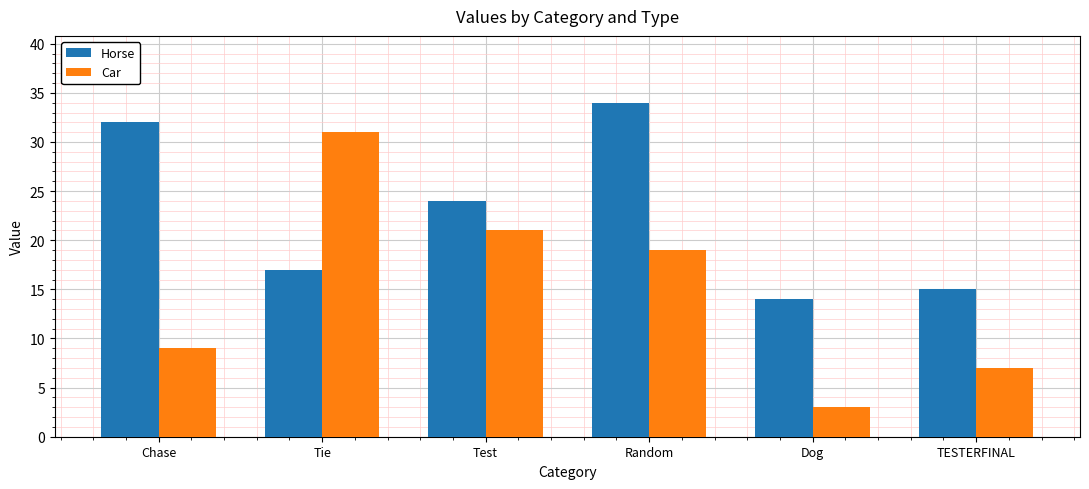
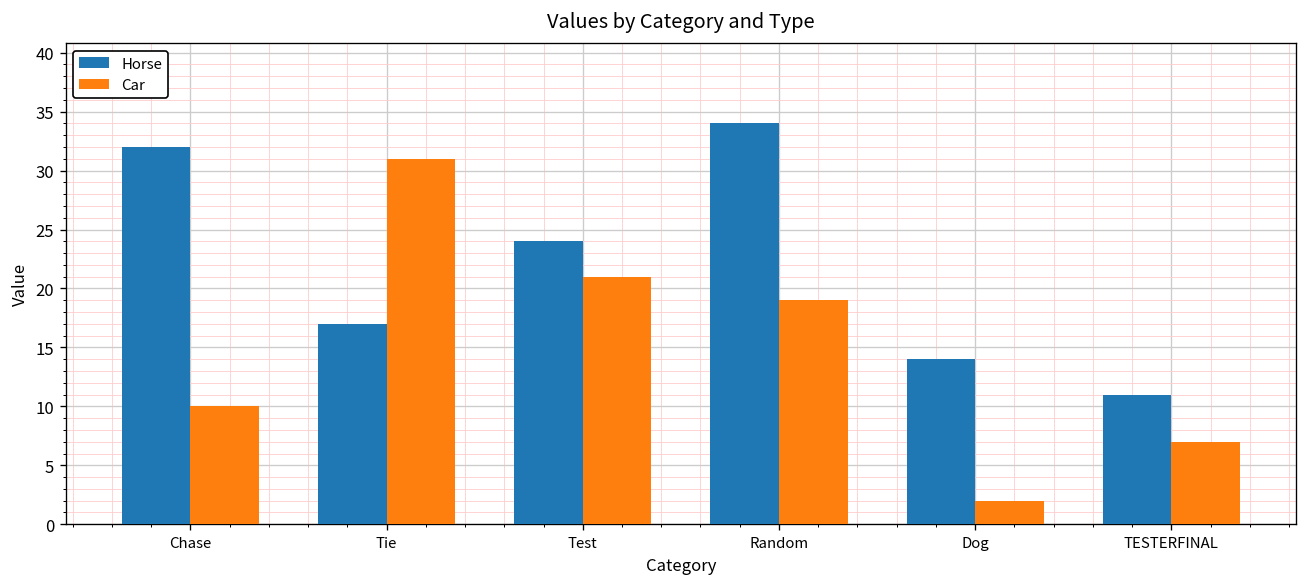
Car, Chase: 9 -> 10
Car, Dog: 3 -> 2
Horse, TESTERFINAL: 15 -> 11
